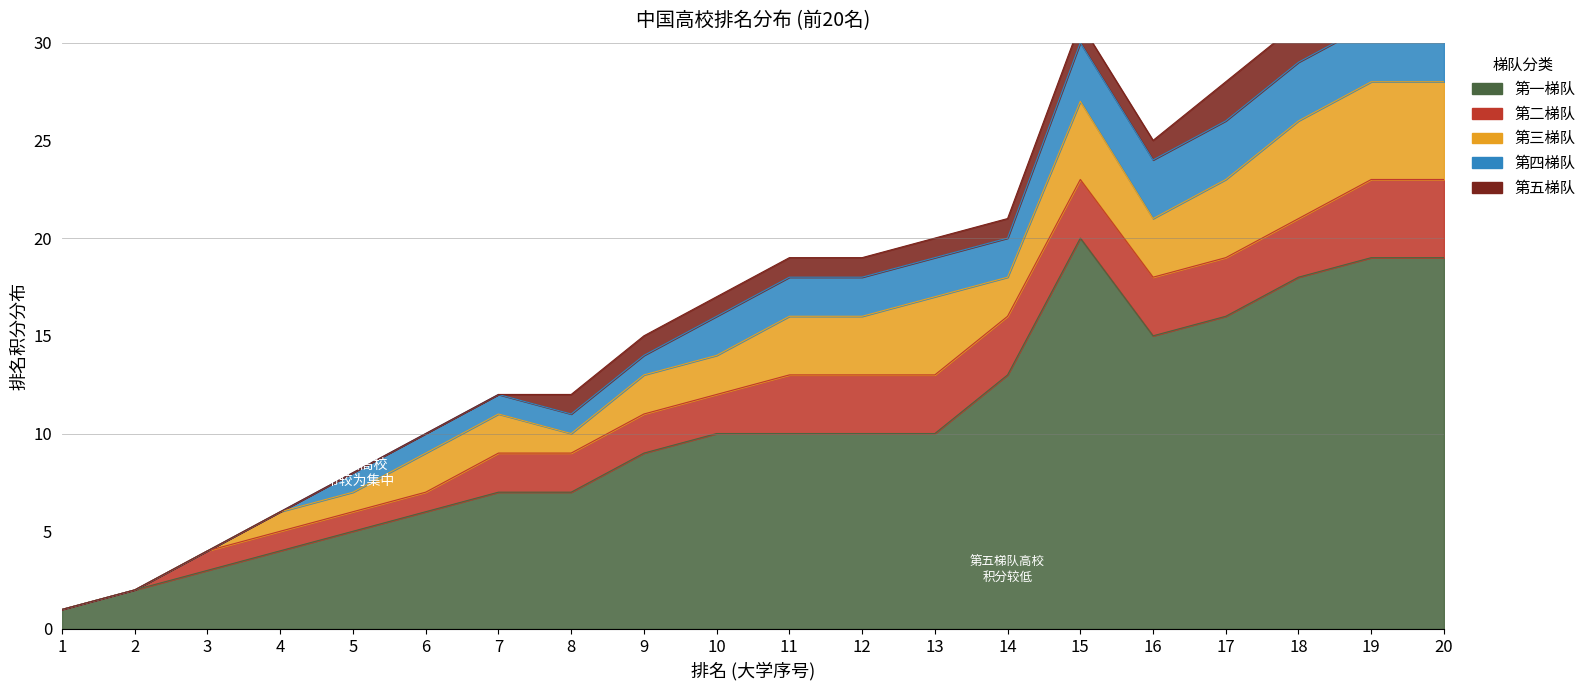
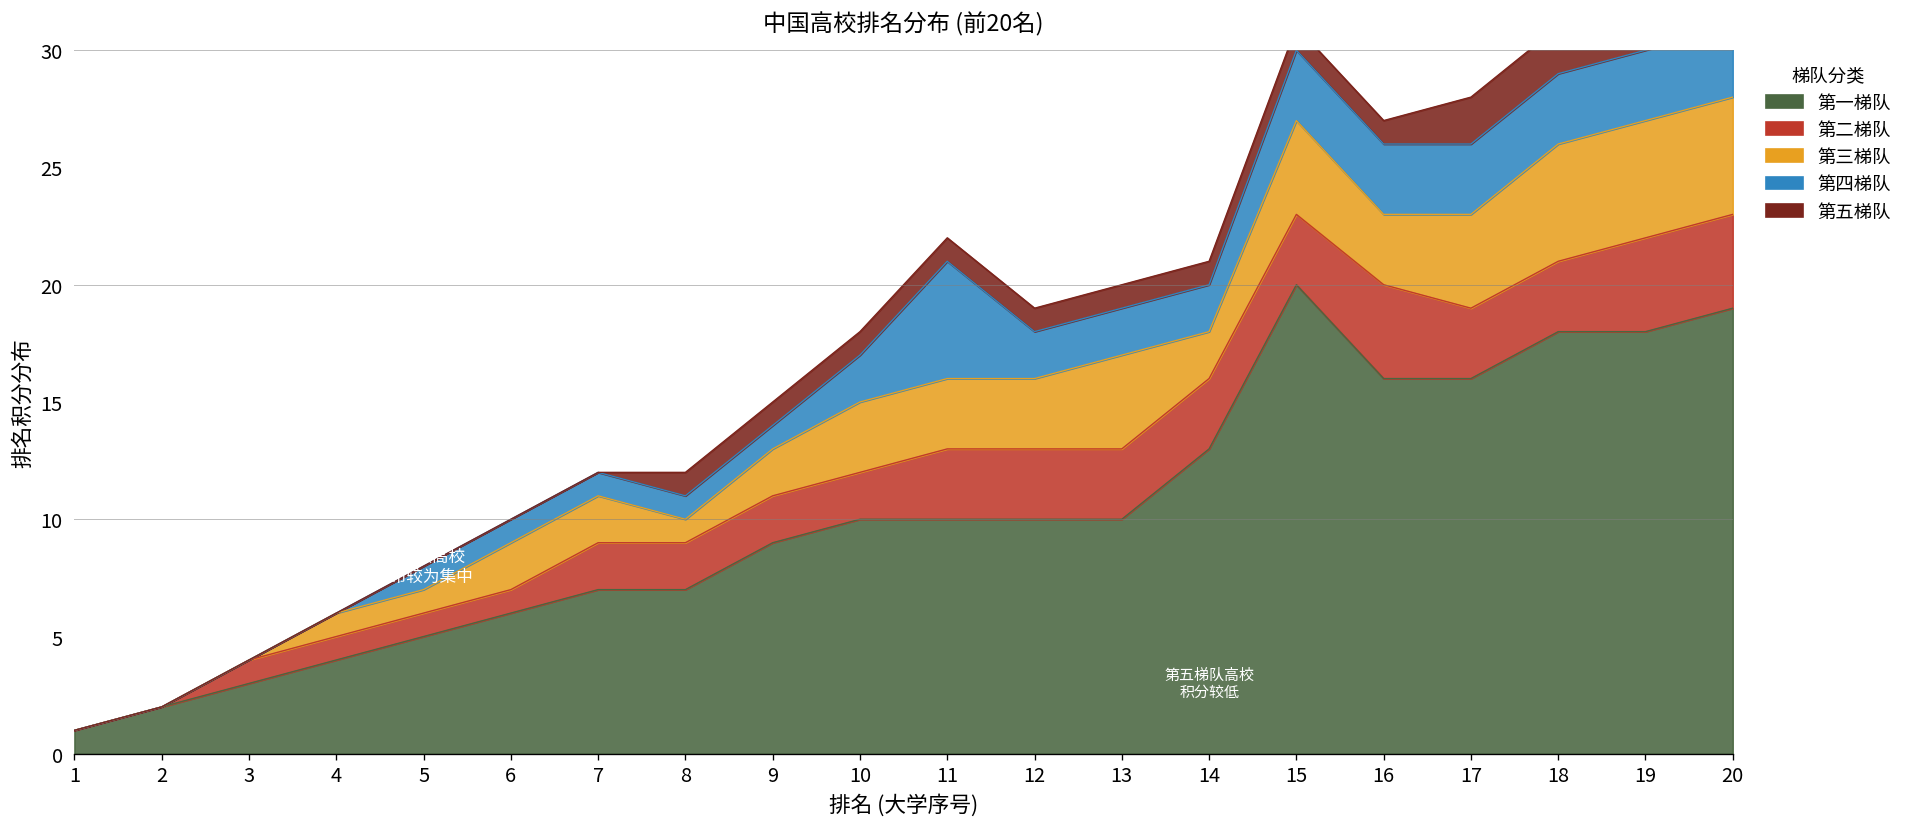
第三梯队, 10: 2 -> 3
第四梯队, 11: 2 -> 5
第一梯队, 16: 15 -> 16
第二梯队, 16: 3 -> 4
第一梯队, 19: 19 -> 18
